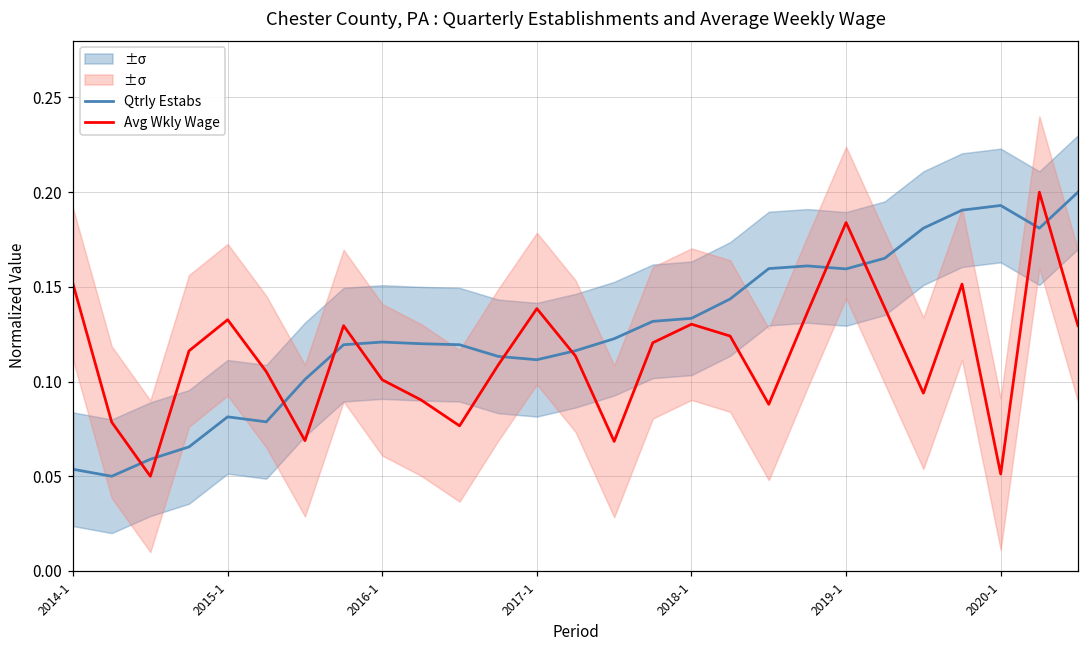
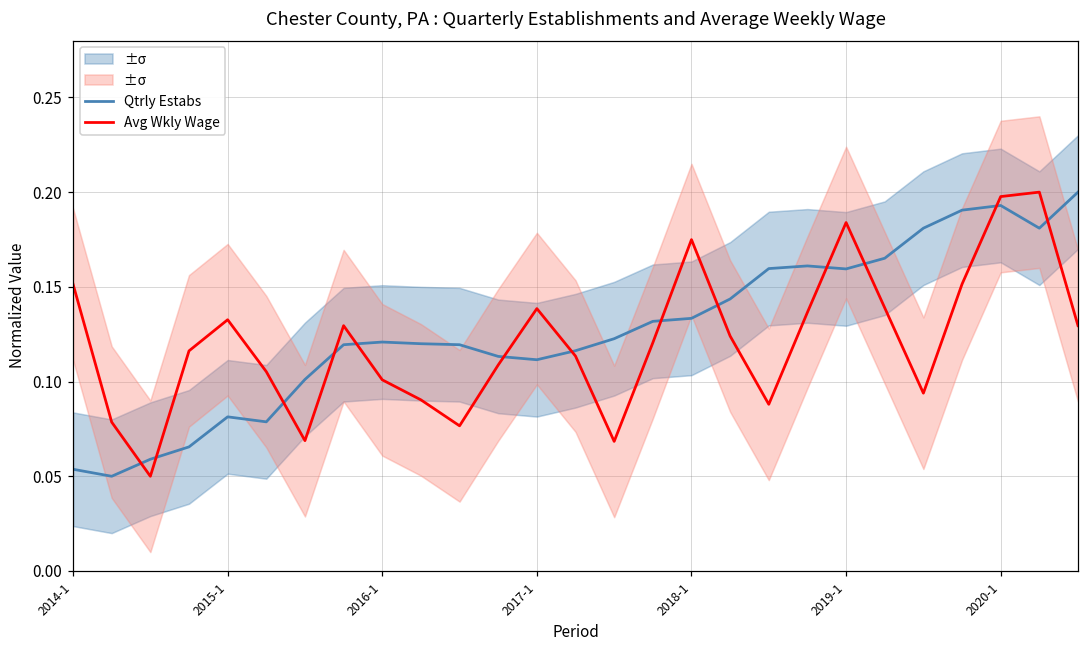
Avg Wkly Wage, 2018-1: 0.130 -> 0.175
Avg Wkly Wage, 2020-1: 0.051 -> 0.198
